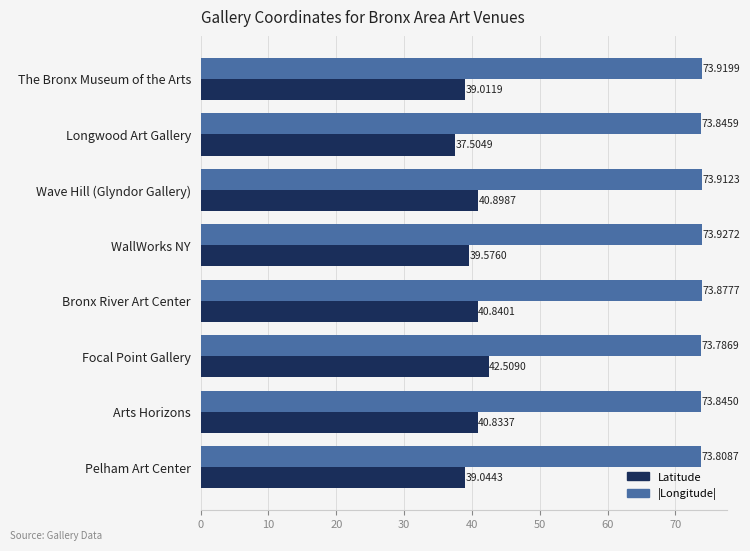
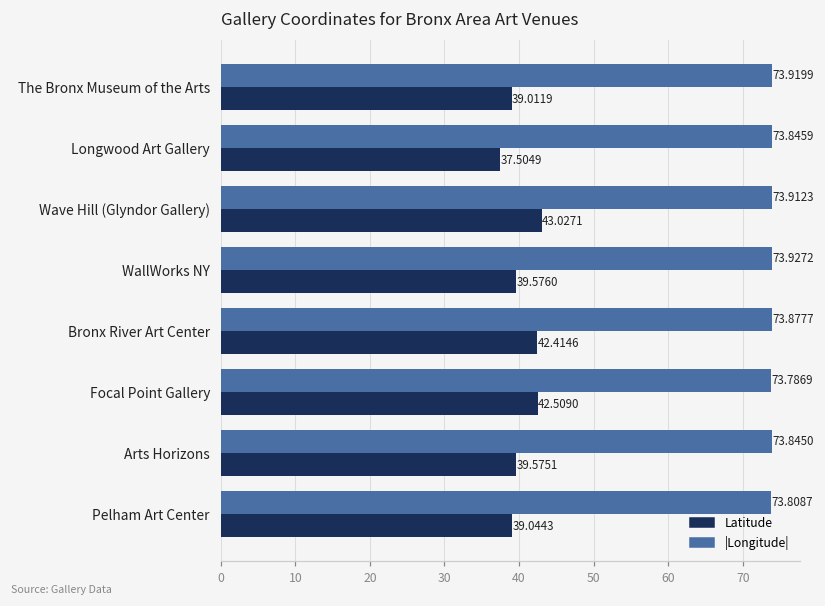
Latitude, Wave Hill (Glyndor Gallery): 40.8987 -> 43.0271
Latitude, Bronx River Art Center: 40.8401 -> 42.4146
Latitude, Arts Horizons: 40.8337 -> 39.5751
